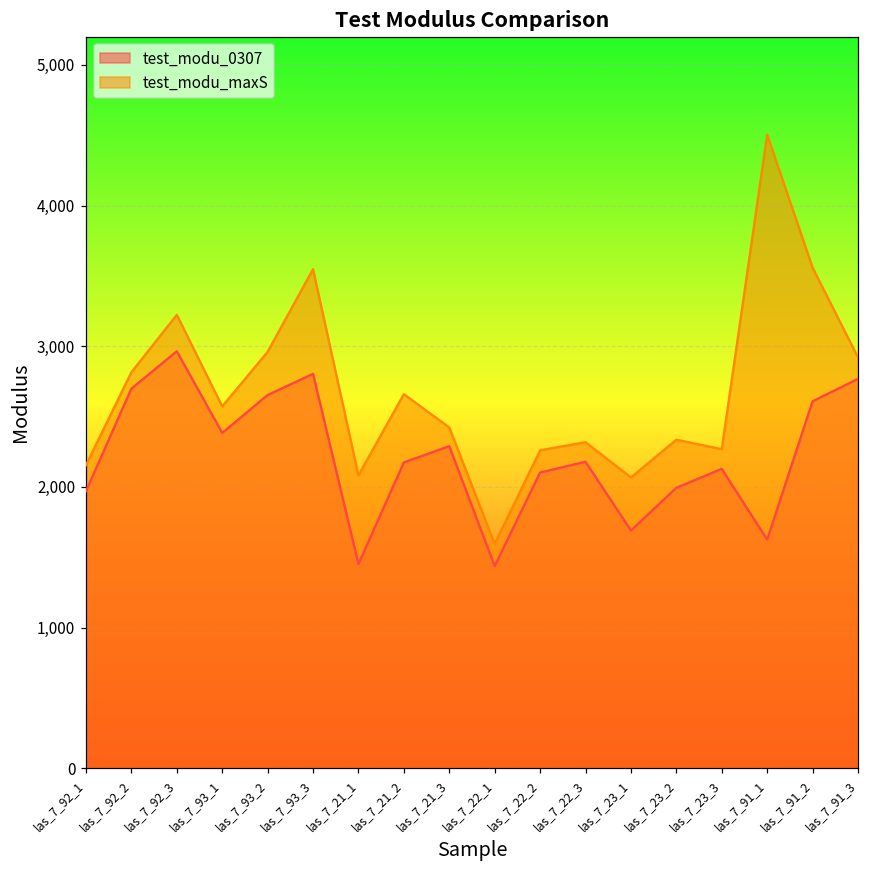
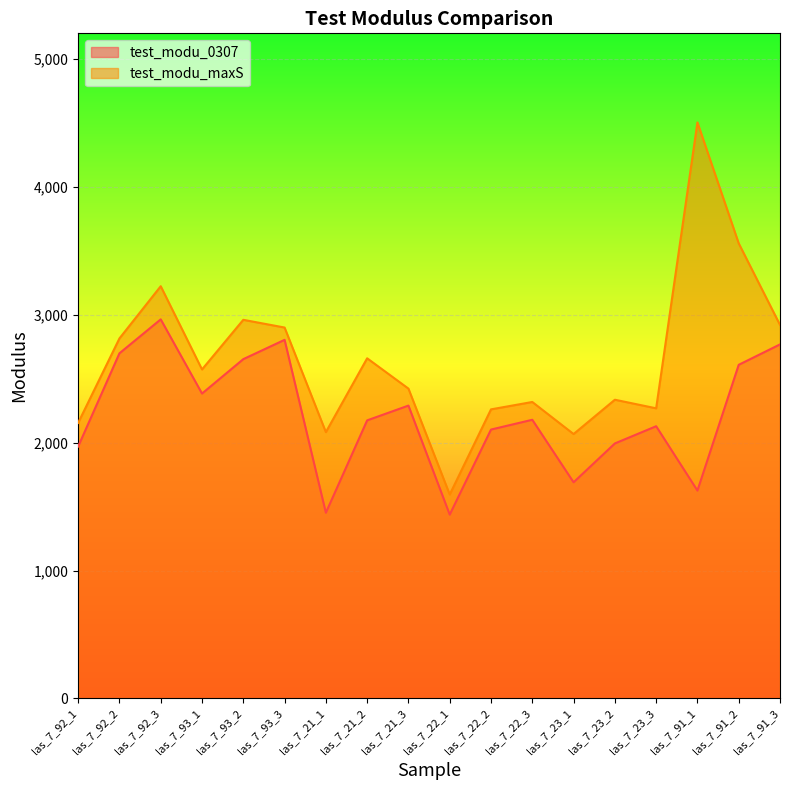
test_modu_maxS, las_7_93_3: 3,550 -> 2,900
